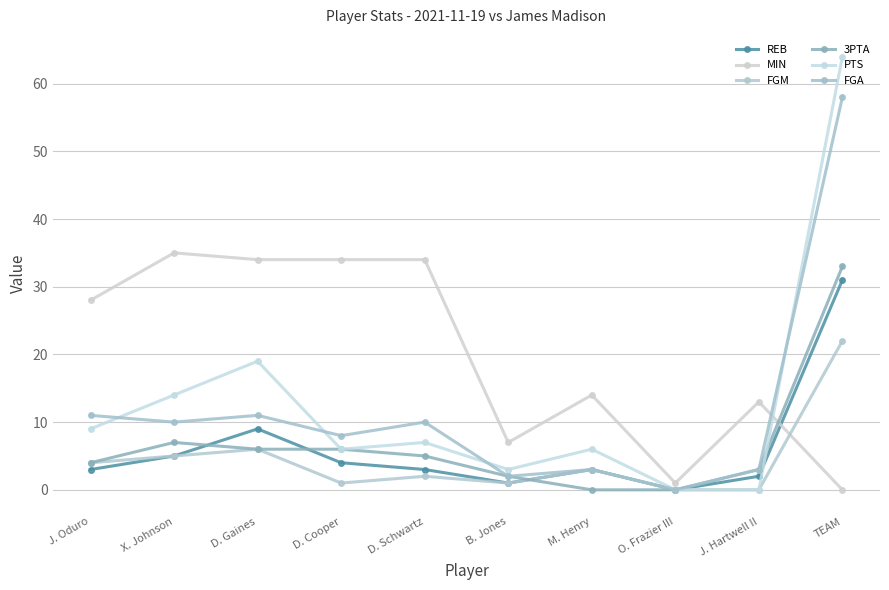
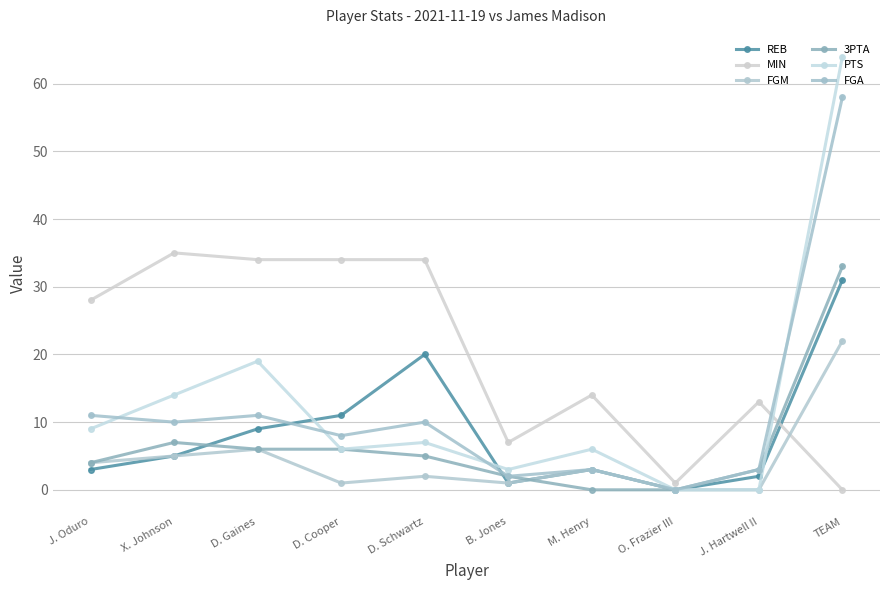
REB, D. Cooper: 4 -> 11
REB, D. Schwartz: 3 -> 20
